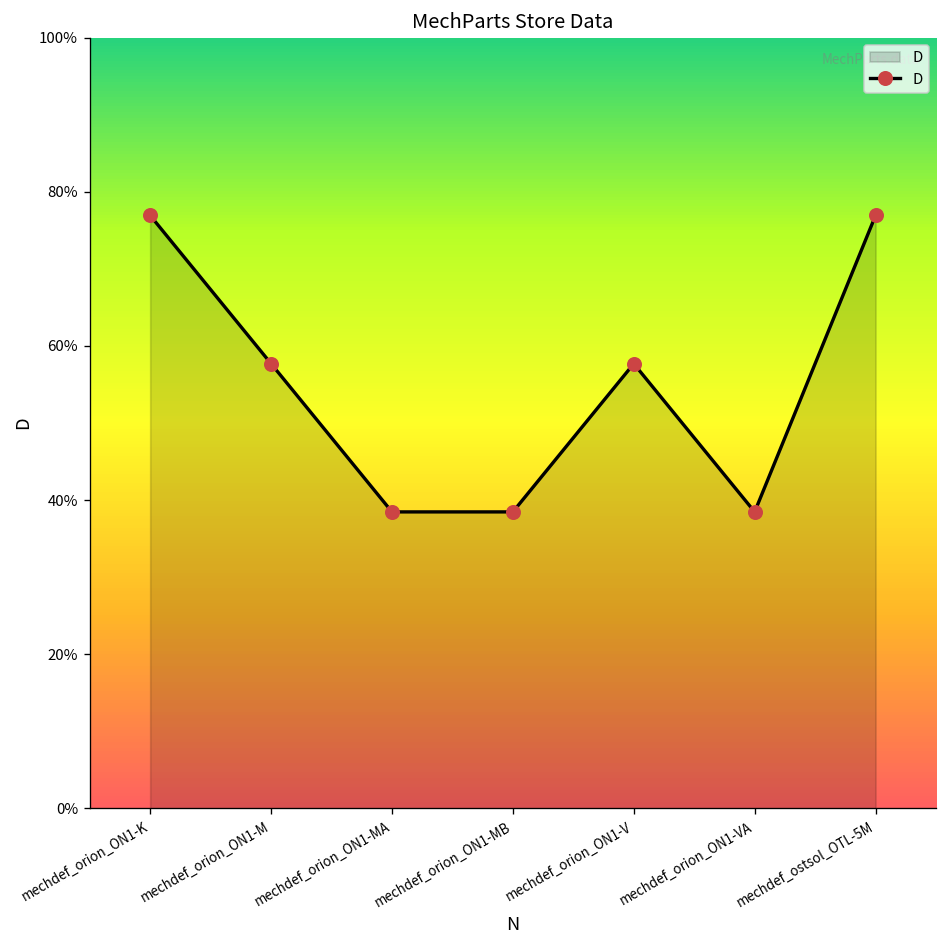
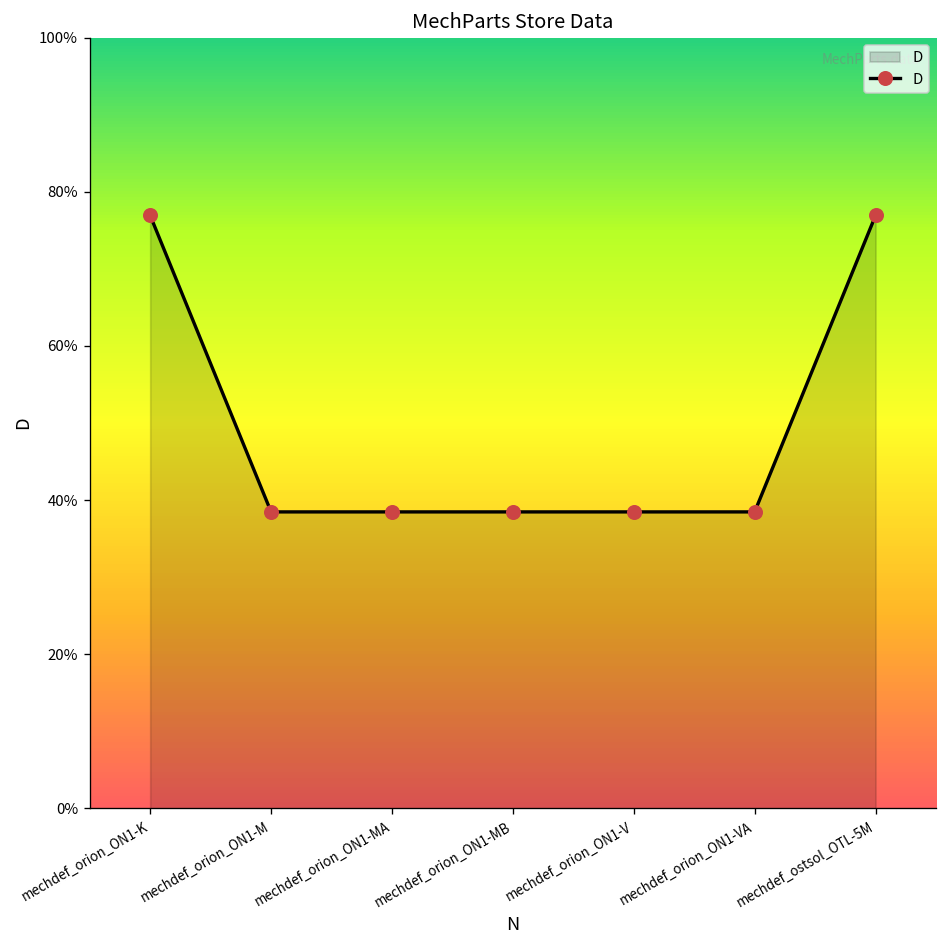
mechdef_orion_ON1-M: 58% -> 38%
mechdef_orion_ON1-V: 58% -> 38%
